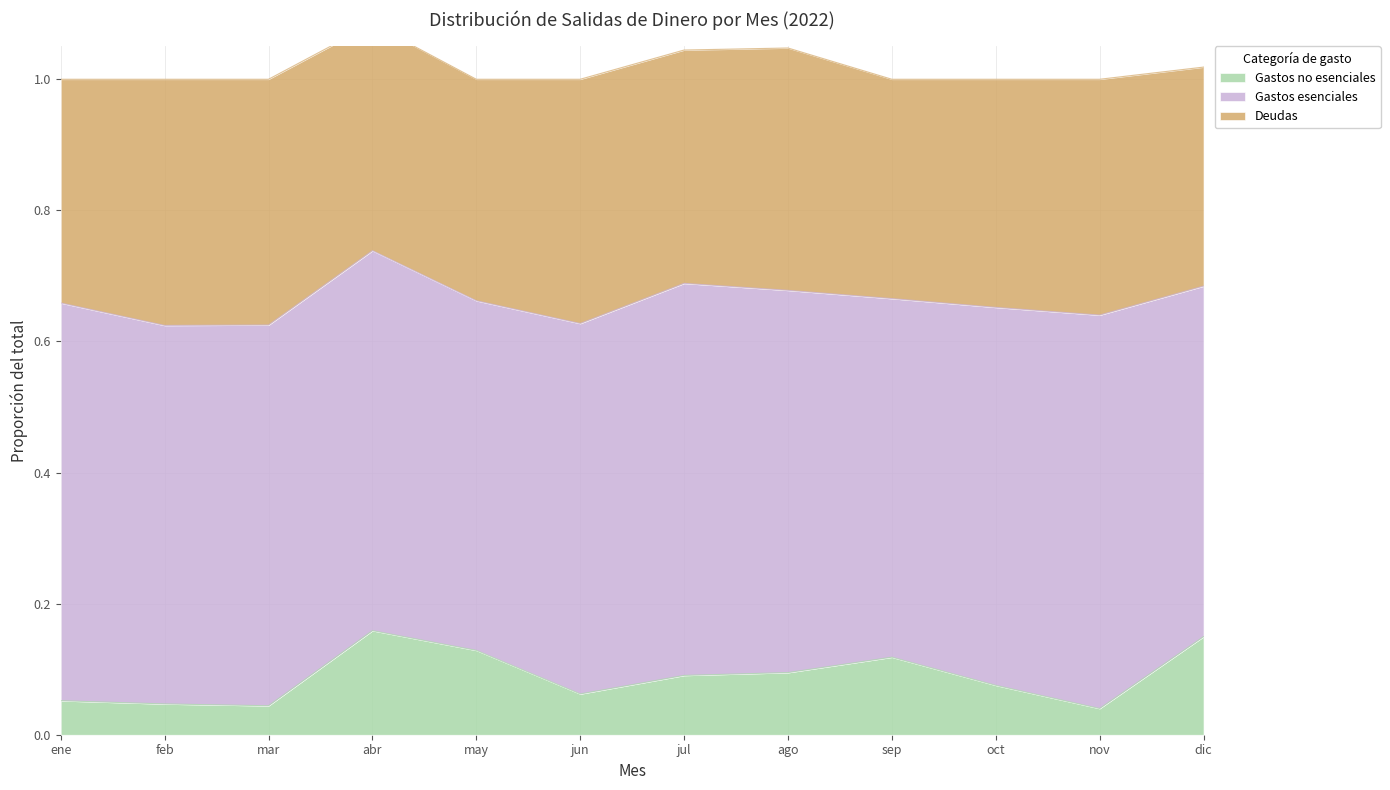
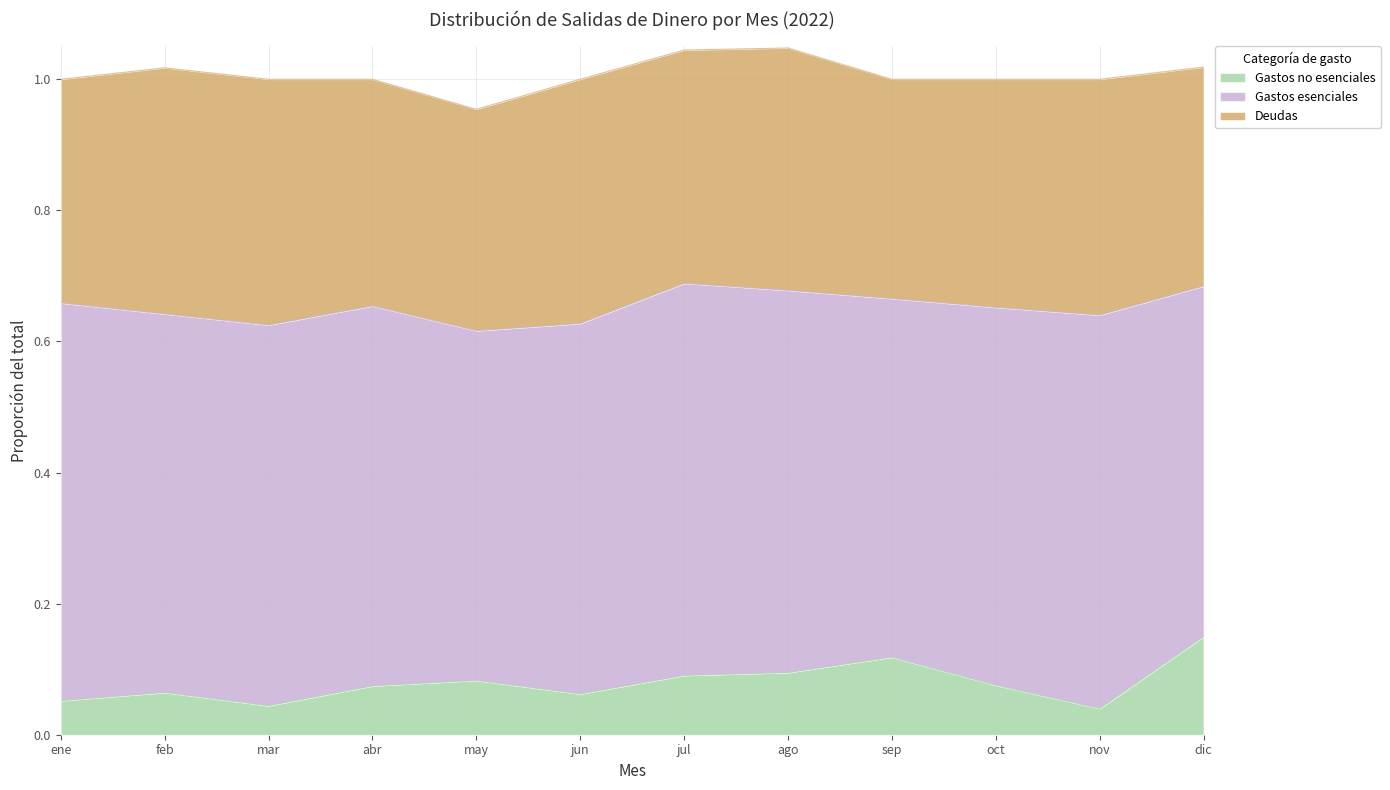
Gastos no esenciales, feb: 0.05 -> 0.06
Gastos no esenciales, abr: 0.16 -> 0.07
Gastos no esenciales, may: 0.13 -> 0.08
